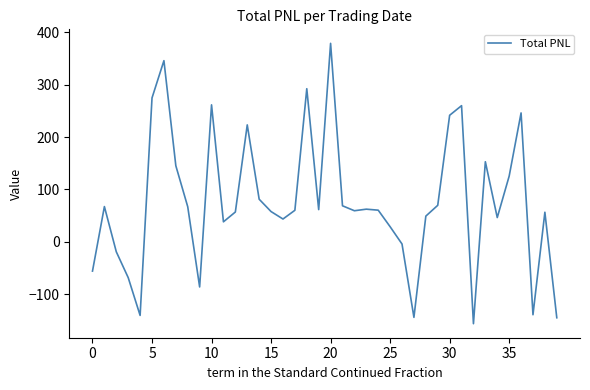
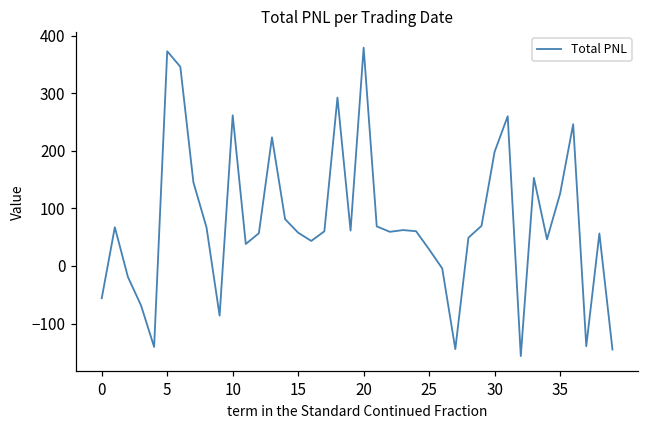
5: 270 -> 370
30: 240 -> 200
